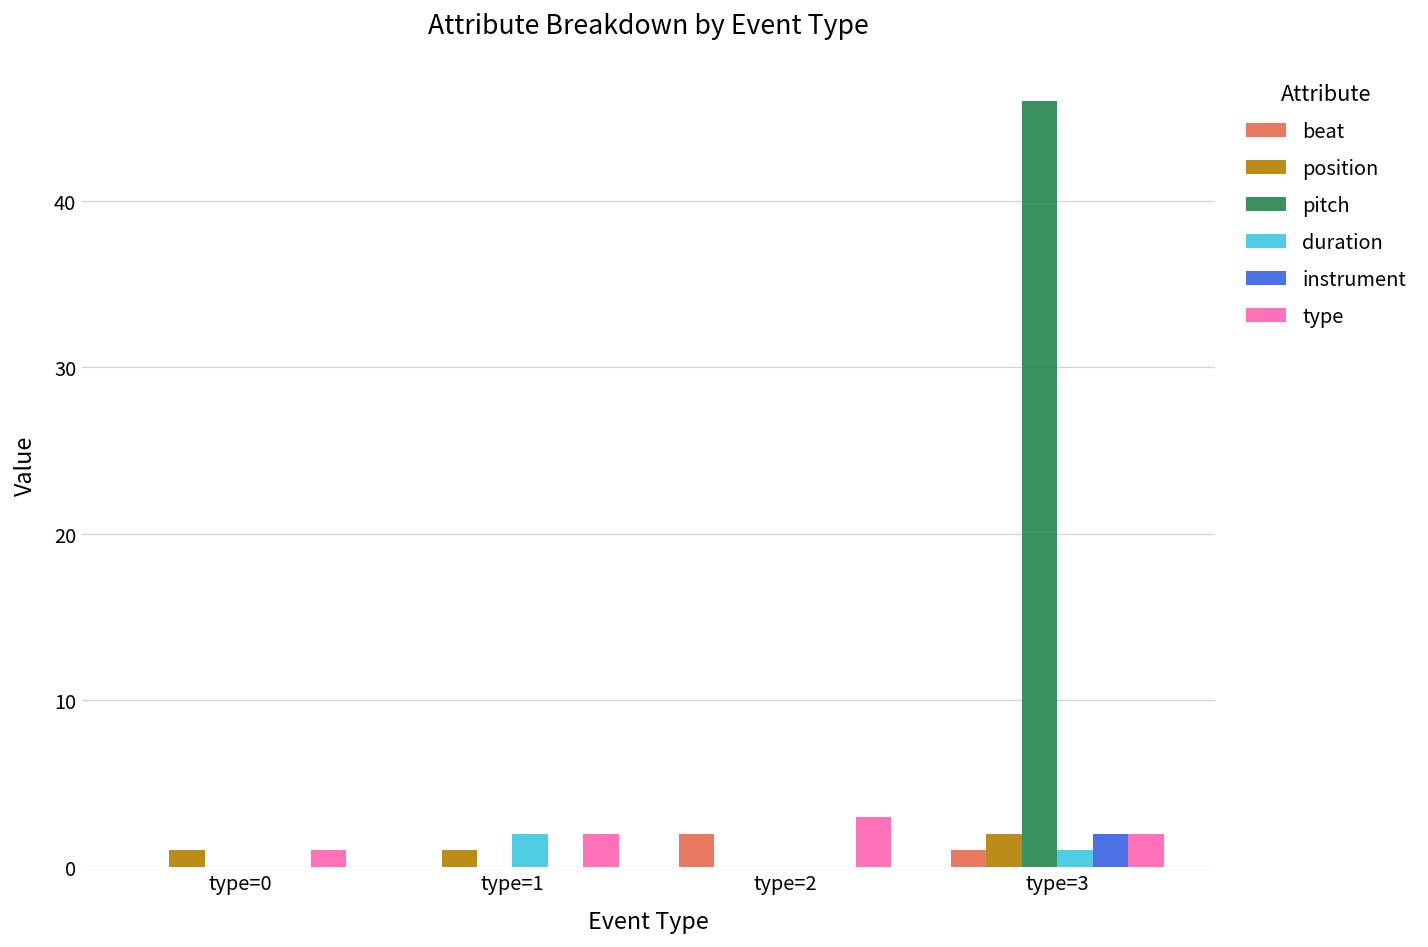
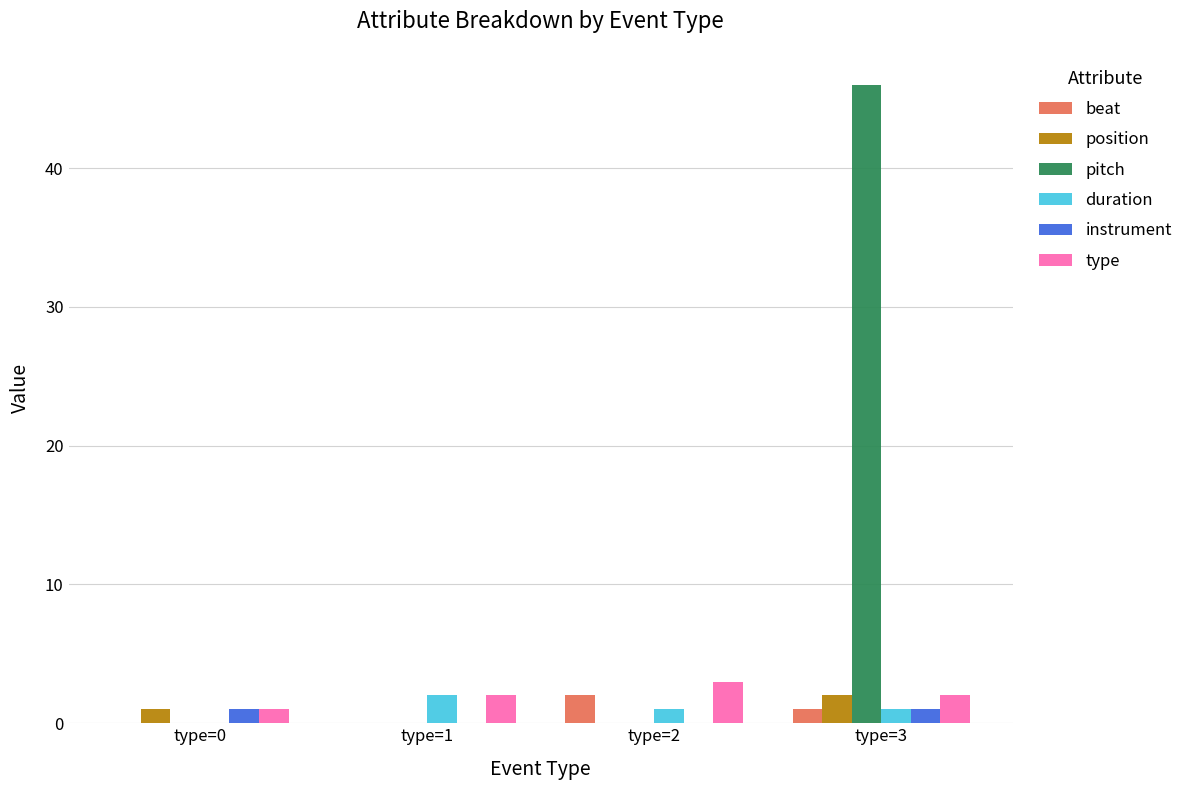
instrument, type=0: 0 -> 1
position, type=1: 1 -> 0
duration, type=2: 0 -> 1
instrument, type=3: 2 -> 1
